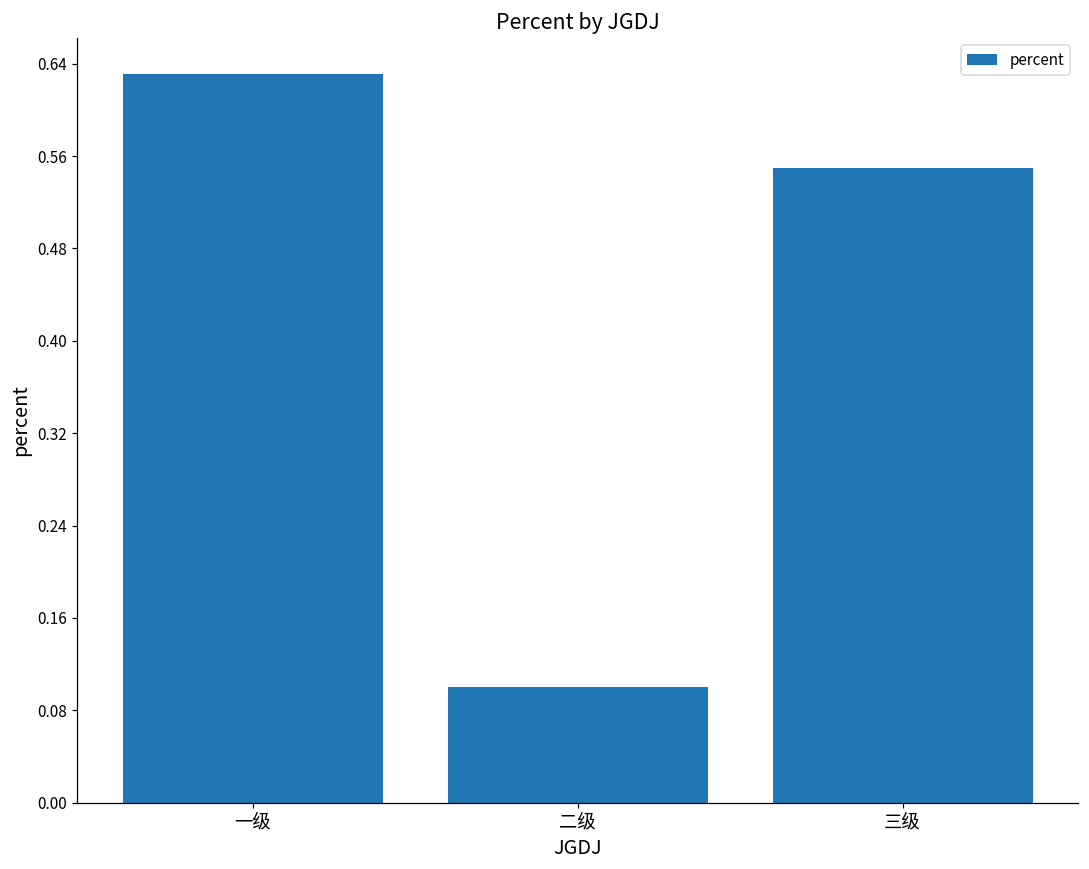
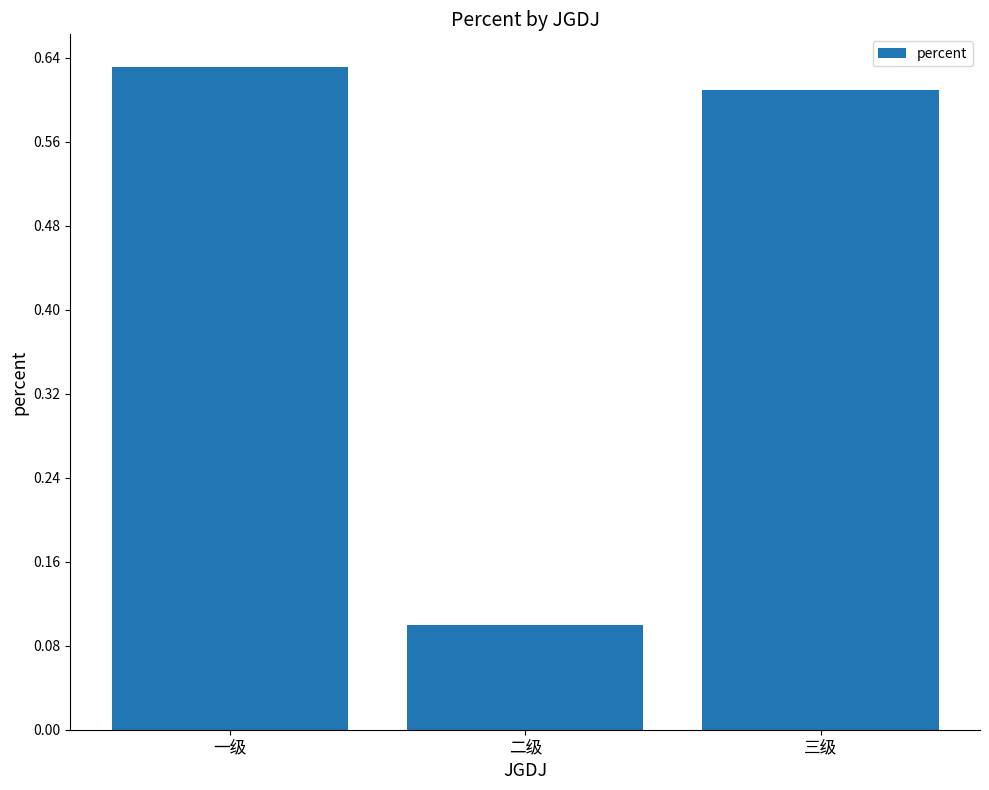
三级: 0.550 -> 0.609
